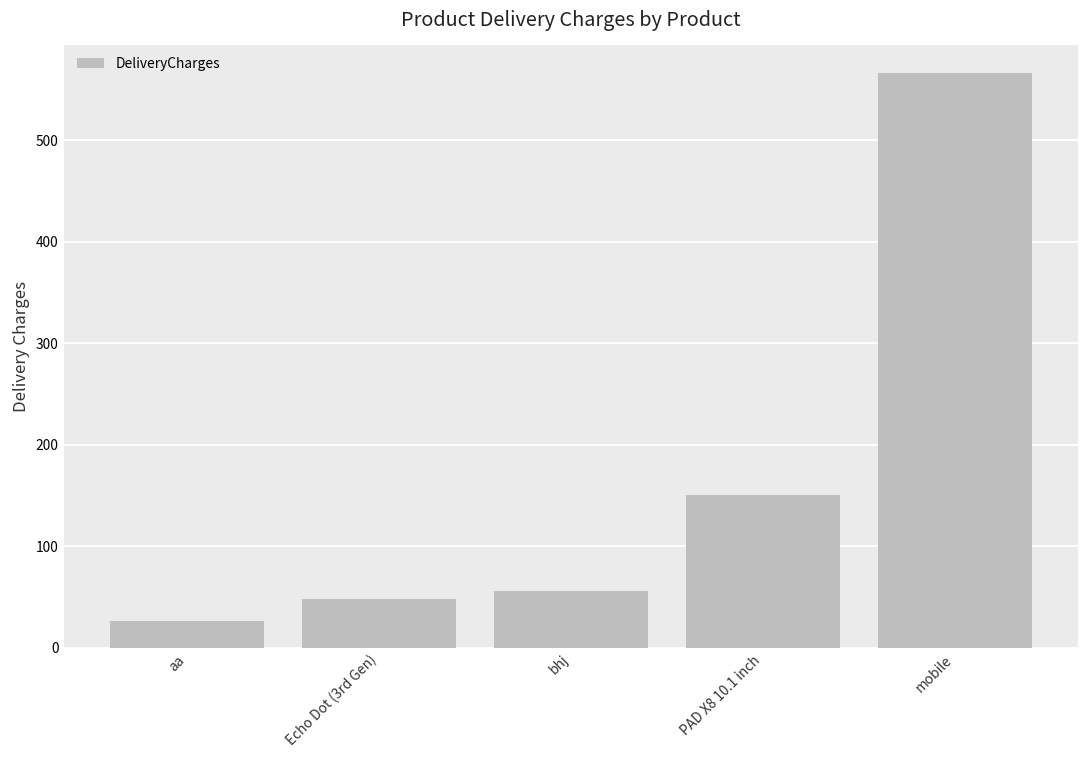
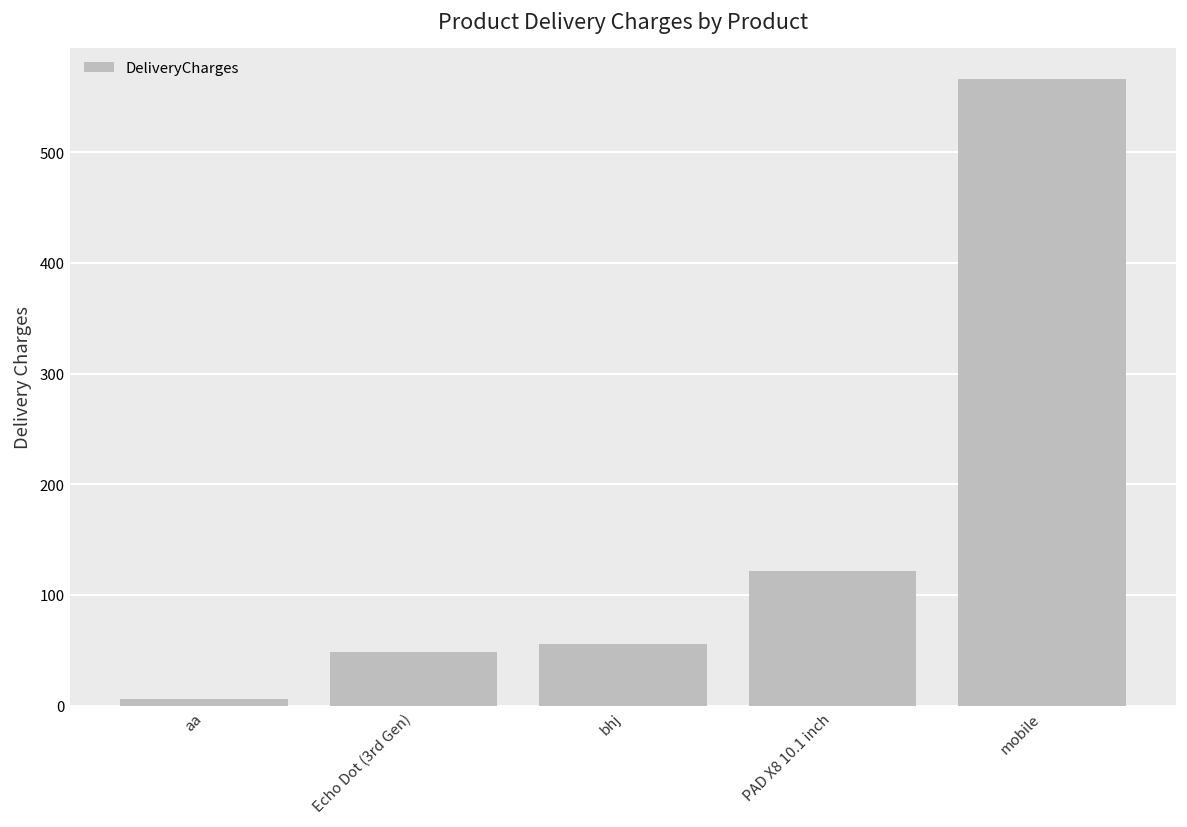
aa: 30 -> 10
PAD X8 10.1 inch: 150 -> 120
